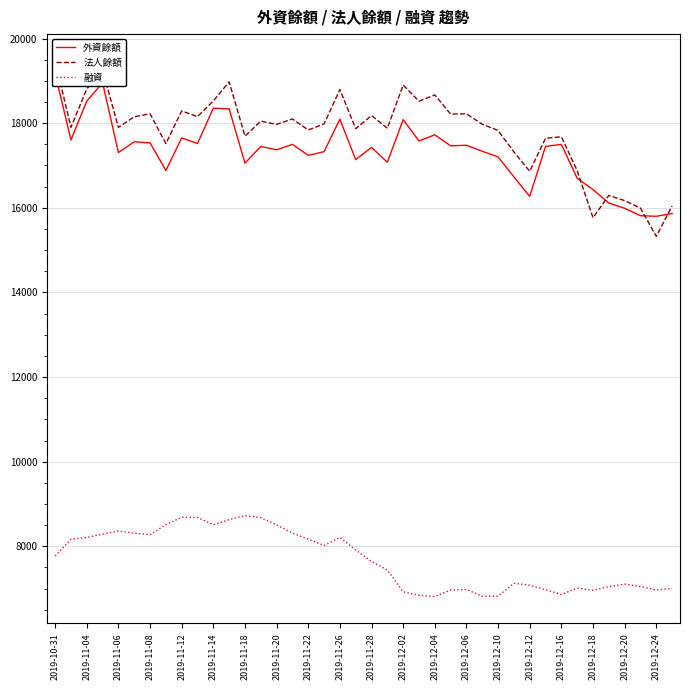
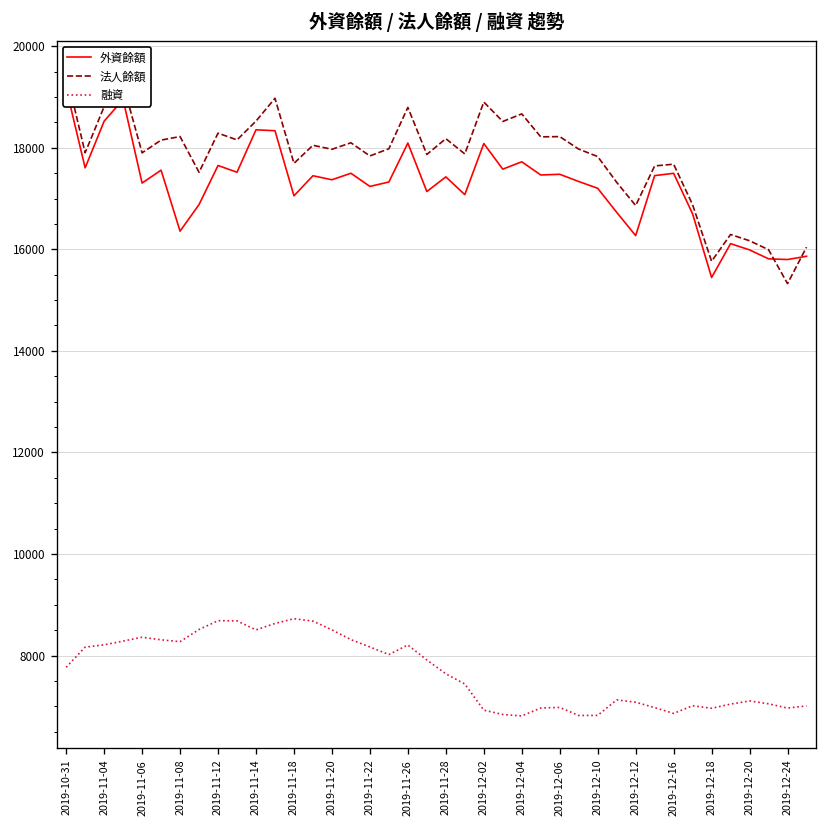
外資餘額, 2019-11-08: 17500 -> 16400
外資餘額, 2019-12-18: 16400 -> 15400
